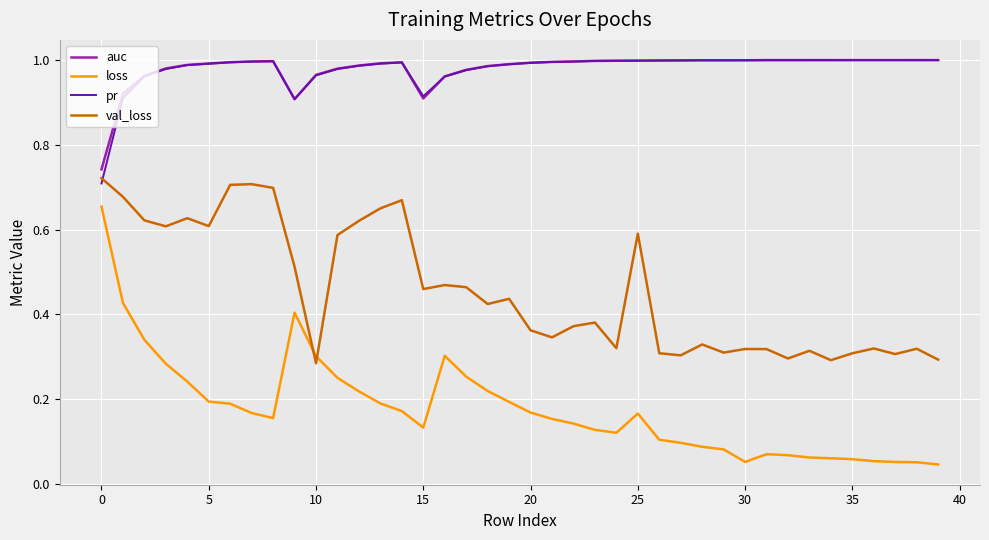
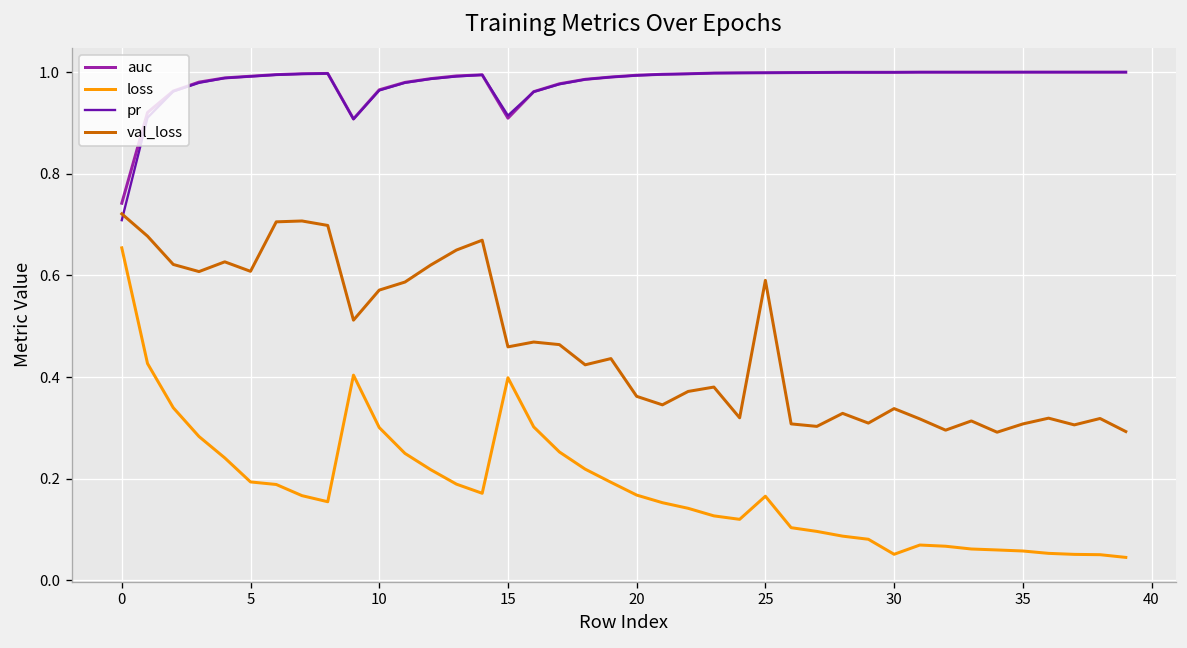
val_loss, 10: 0.28 -> 0.57
loss, 15: 0.13 -> 0.40
val_loss, 30: 0.32 -> 0.34
